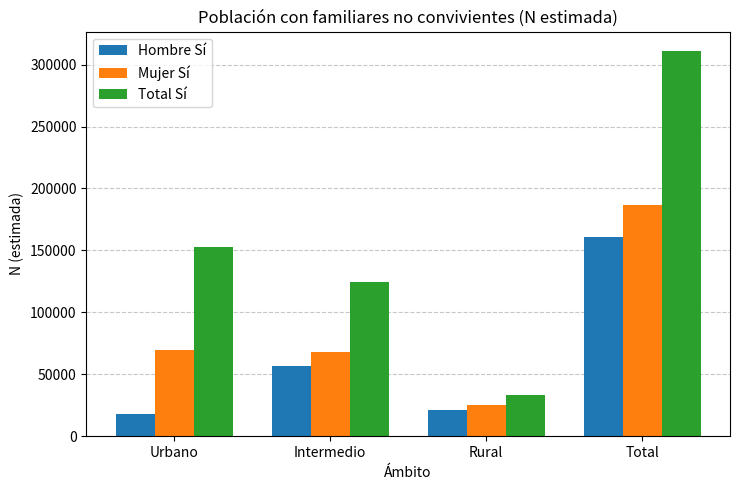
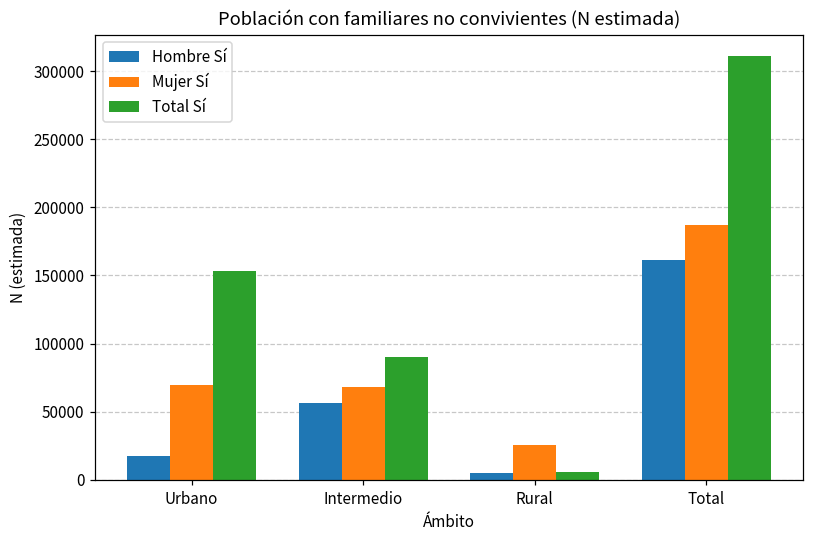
Total Sí, Intermedio: 124000 -> 90000
Hombre Sí, Rural: 21000 -> 5000
Total Sí, Rural: 34000 -> 6000
